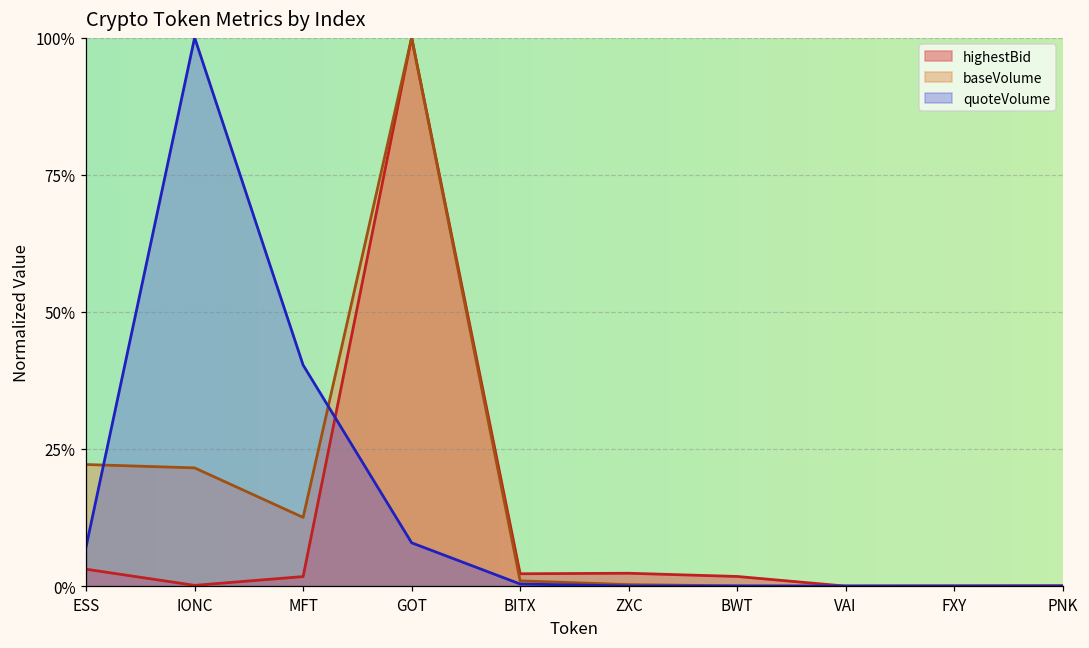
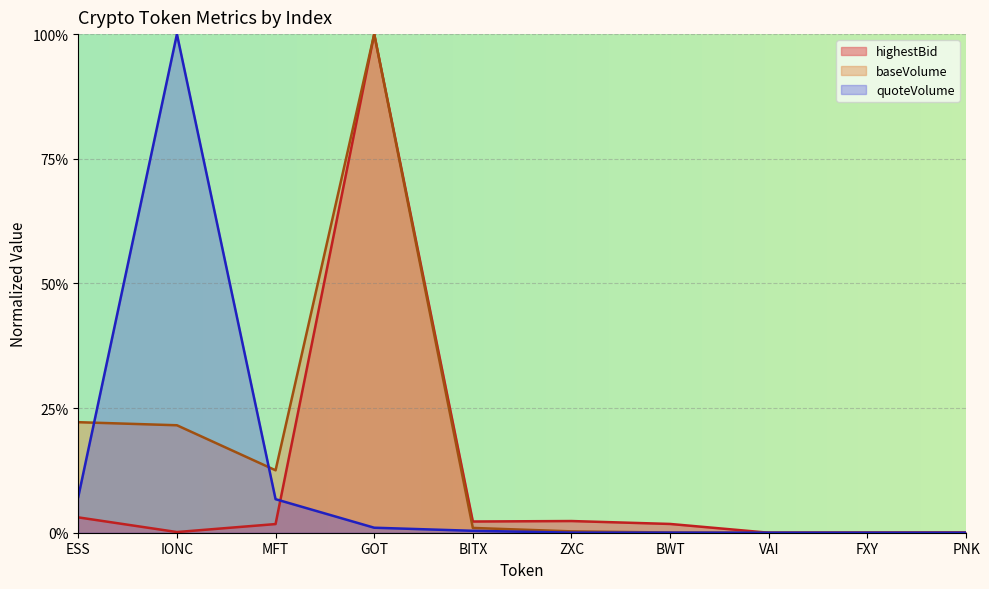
quoteVolume, MFT: 40% -> 7%
quoteVolume, GOT: 8% -> 1%
